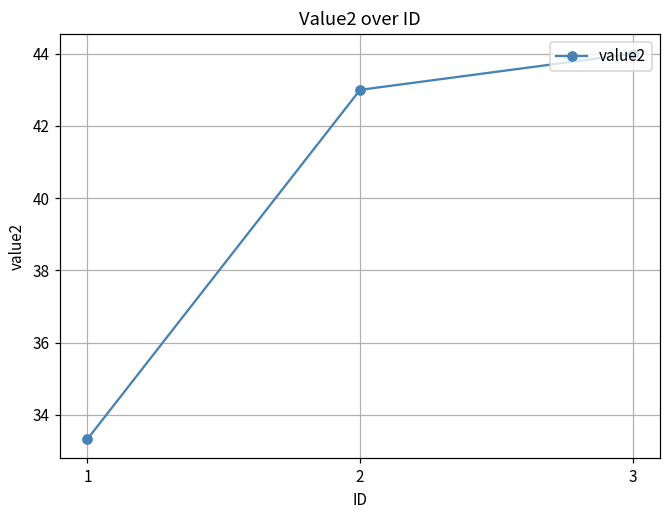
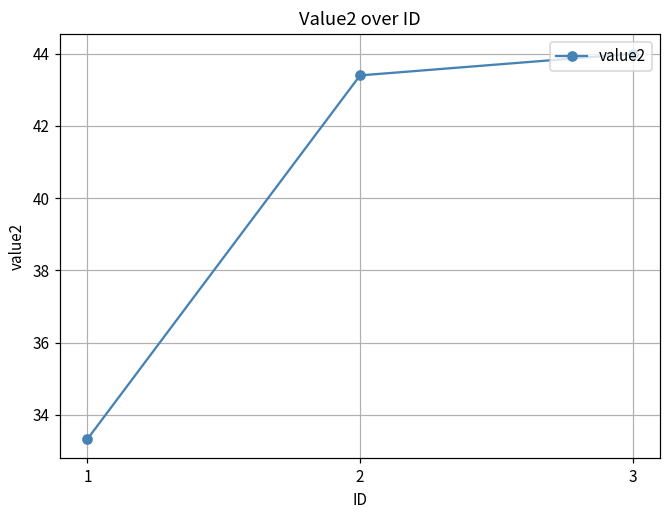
2: 43.0 -> 43.4
